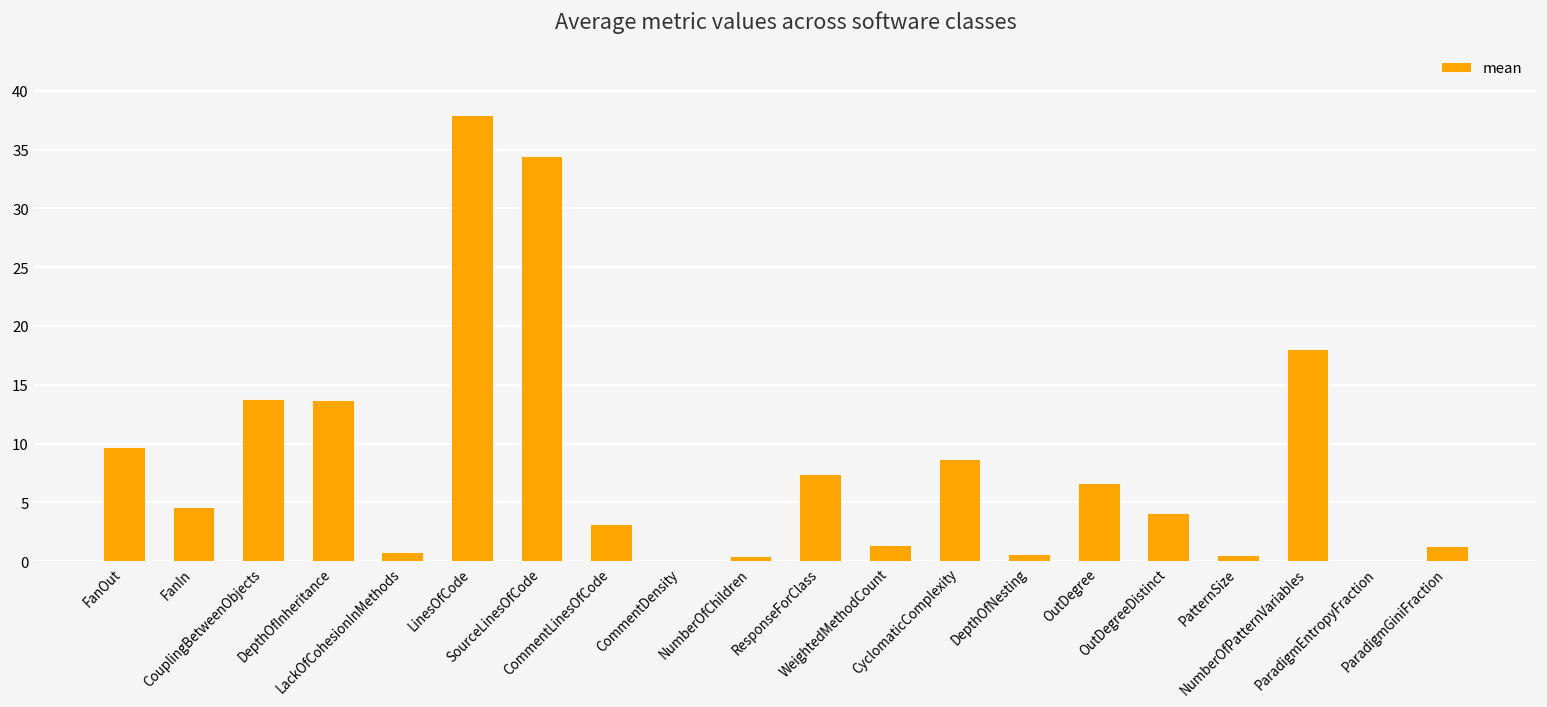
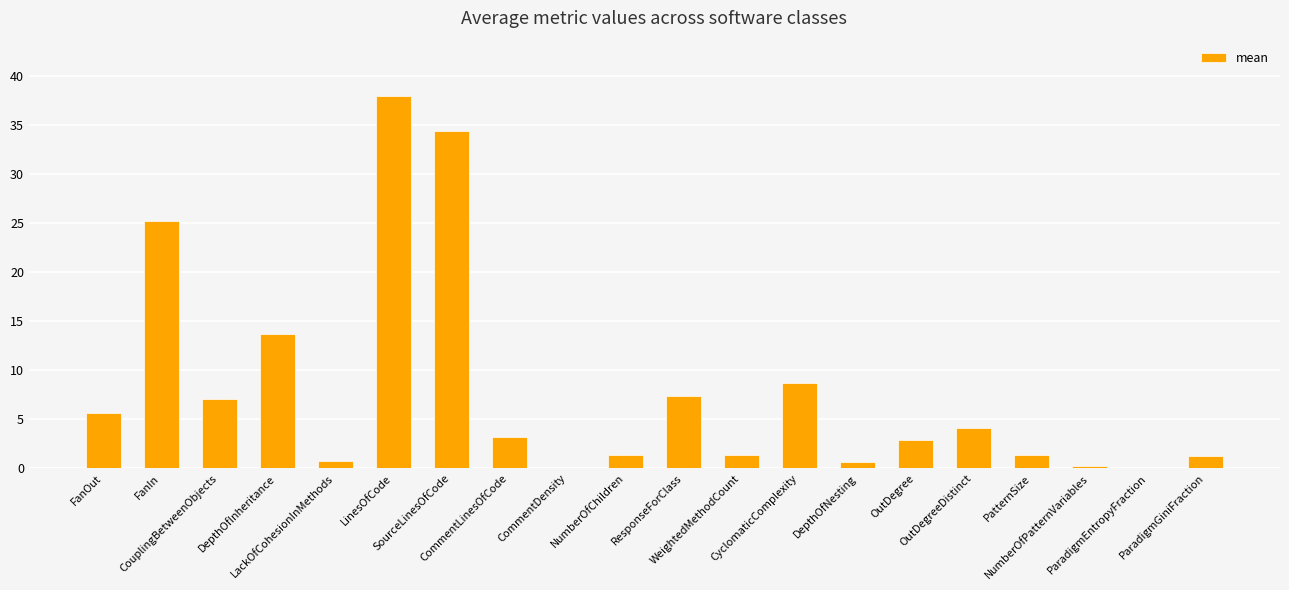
FanOut: 10 -> 6
FanIn: 5 -> 25
CouplingBetweenObjects: 14 -> 7
NumberOfChildren: 0 -> 1
OutDegree: 7 -> 3
PatternSize: 0.5 -> 1.3
NumberOfPatternVariables: 18 -> 0
